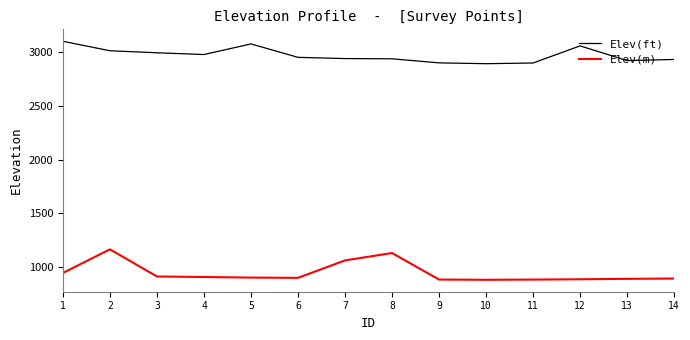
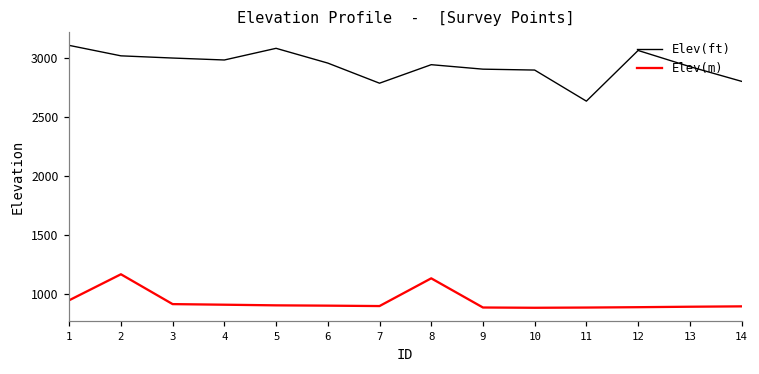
Elev(ft), 7: 2940 -> 2780
Elev(m), 7: 1060 -> 900
Elev(ft), 11: 2900 -> 2630
Elev(ft), 14: 2930 -> 2800
